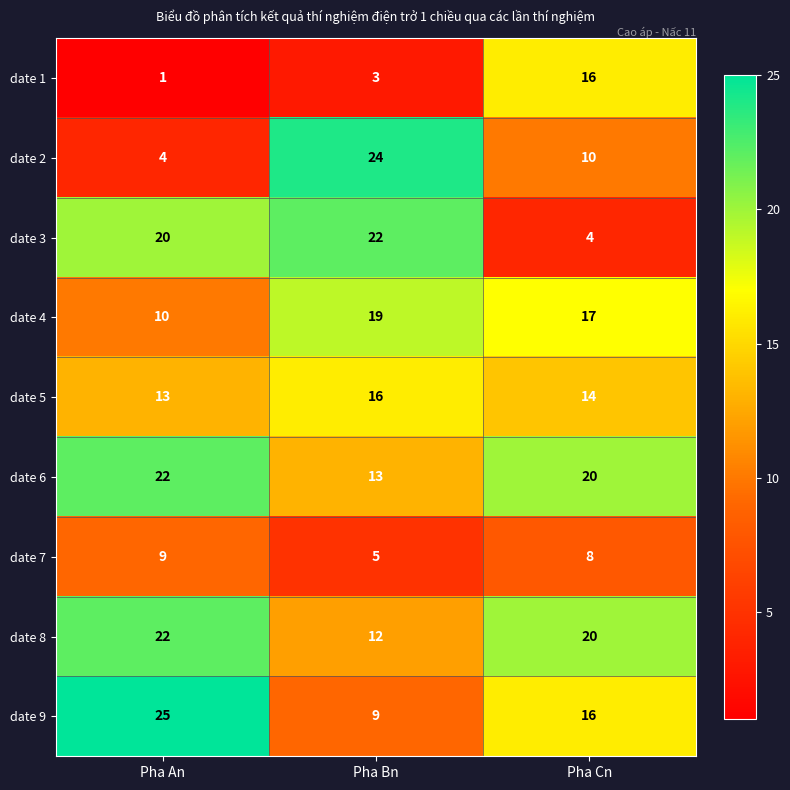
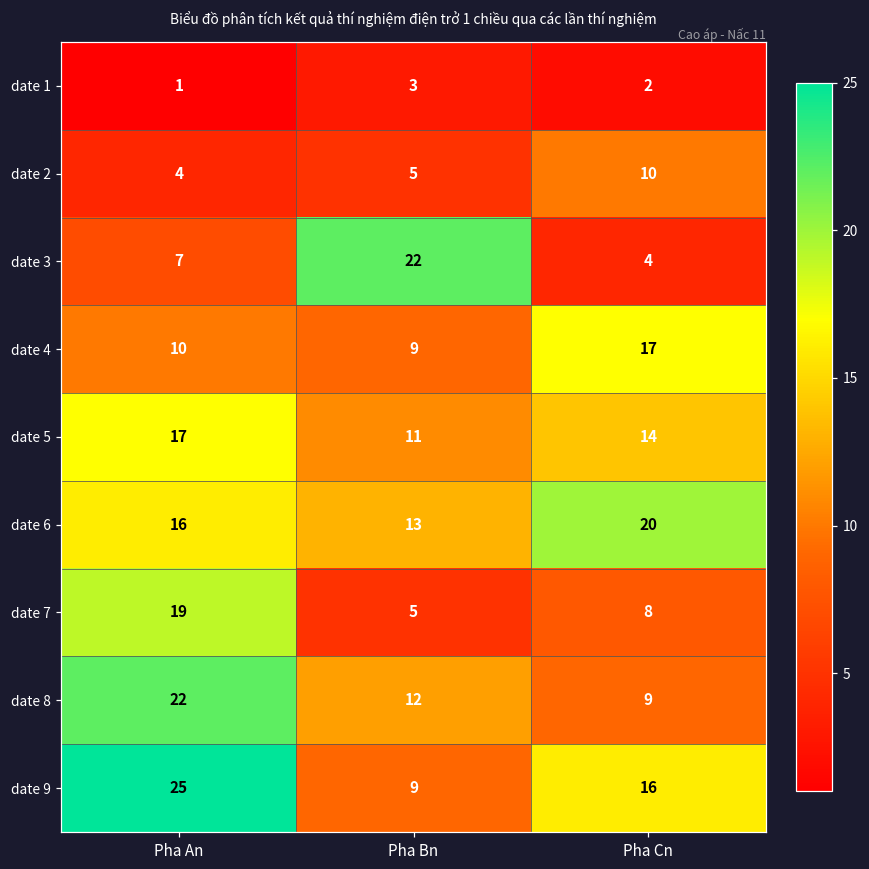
date 1, Pha Cn: 16 -> 2
date 2, Pha Bn: 24 -> 5
date 3, Pha An: 20 -> 7
date 4, Pha Bn: 19 -> 9
date 5, Pha An: 13 -> 17
date 5, Pha Bn: 16 -> 11
date 6, Pha An: 22 -> 16
date 7, Pha An: 9 -> 19
date 8, Pha Cn: 20 -> 9
